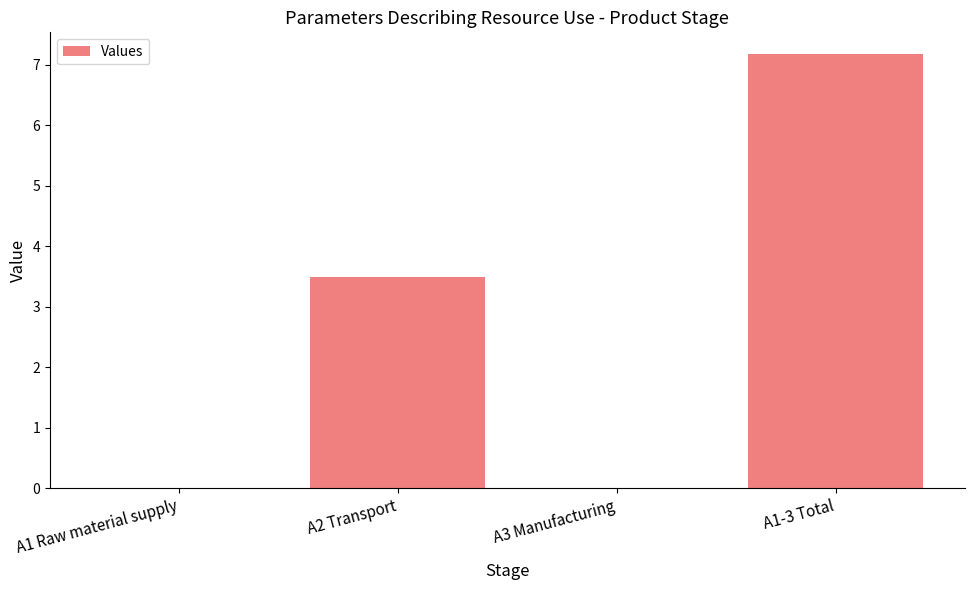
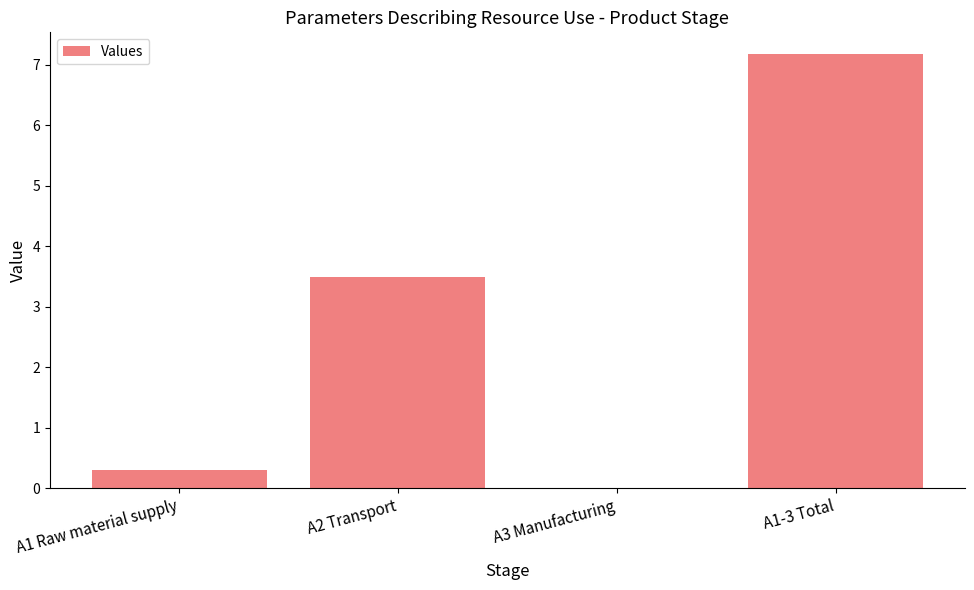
A1 Raw material supply: 0.0 -> 0.3
